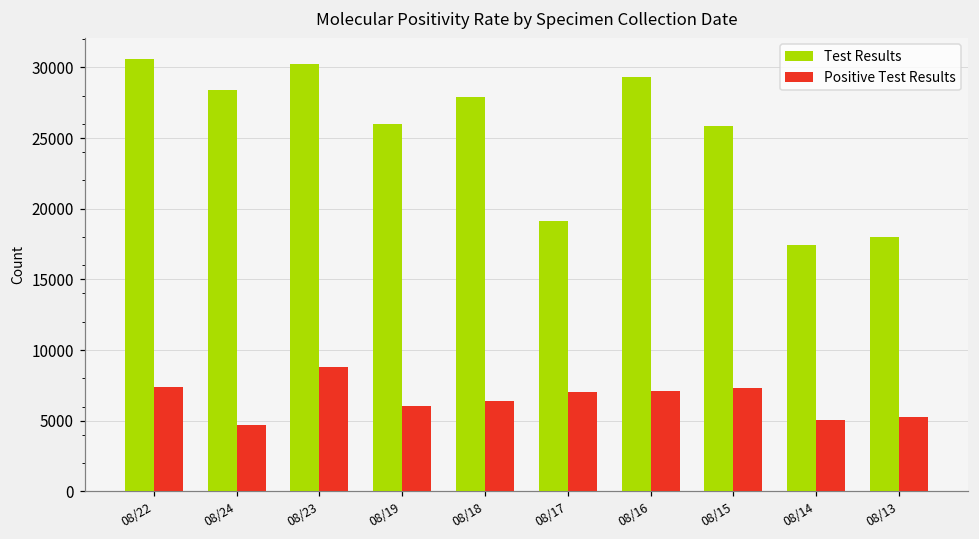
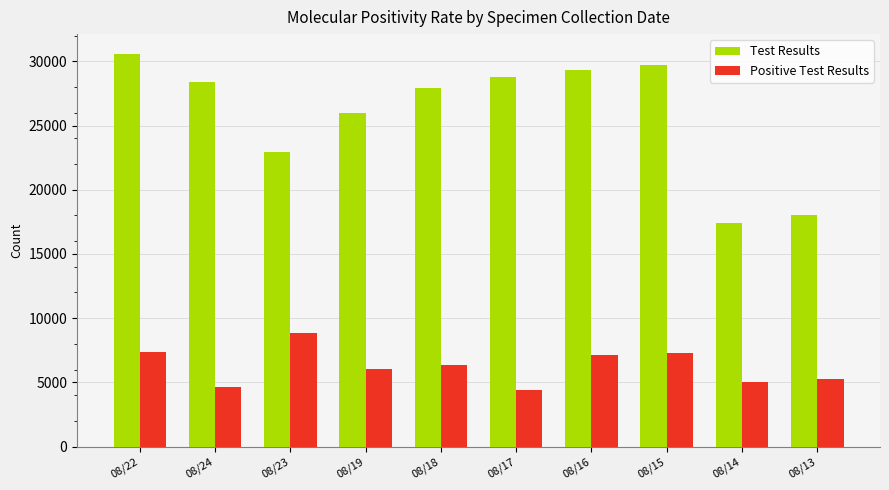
Test Results, 08/23: 30300 -> 22900
Test Results, 08/17: 19200 -> 28700
Positive Test Results, 08/17: 7000 -> 4400
Test Results, 08/15: 25800 -> 29800
